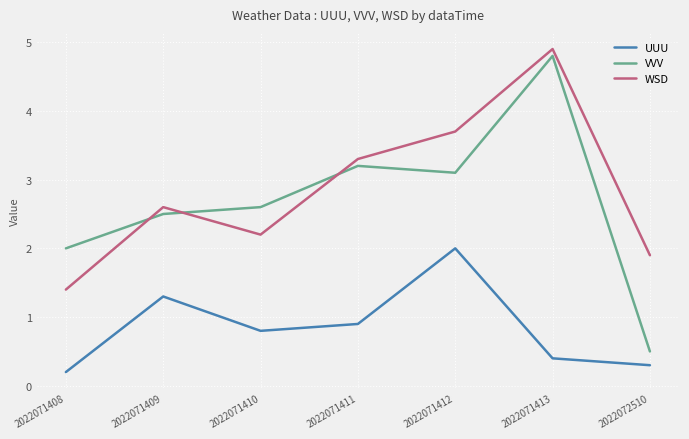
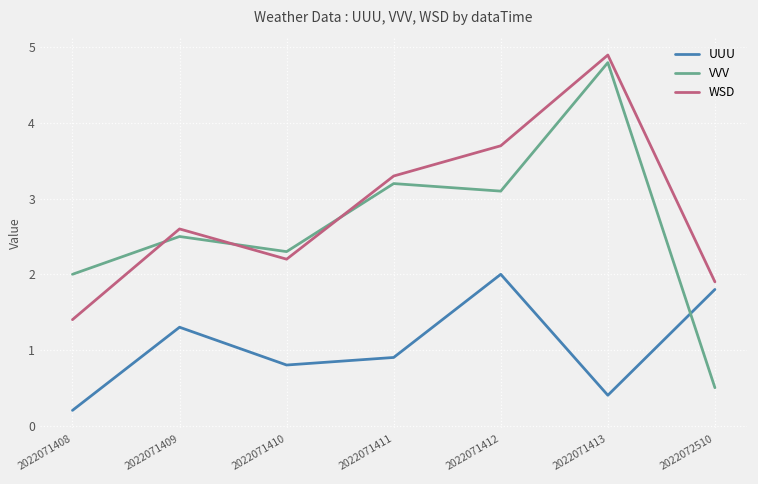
VVV, 2022071410: 2.6 -> 2.3
UUU, 2022072510: 0.3 -> 1.8
